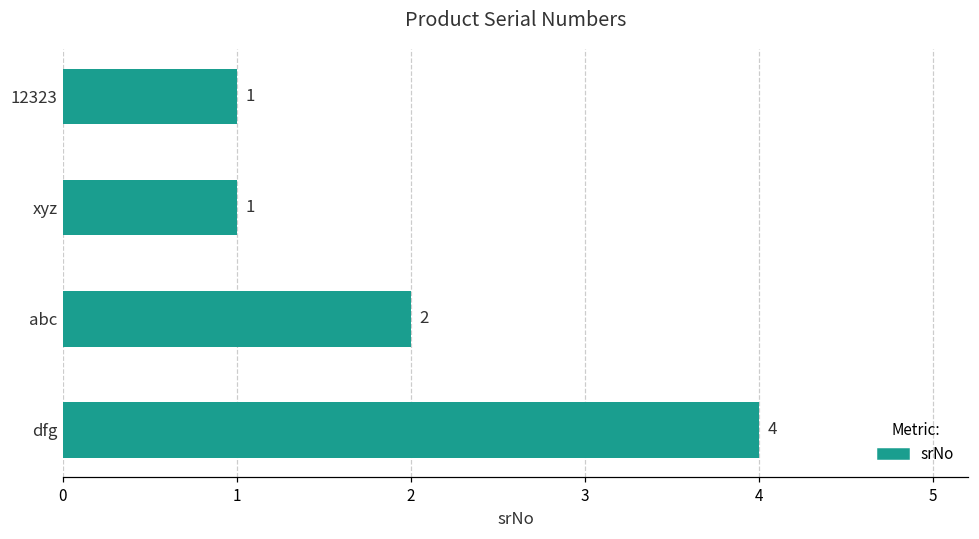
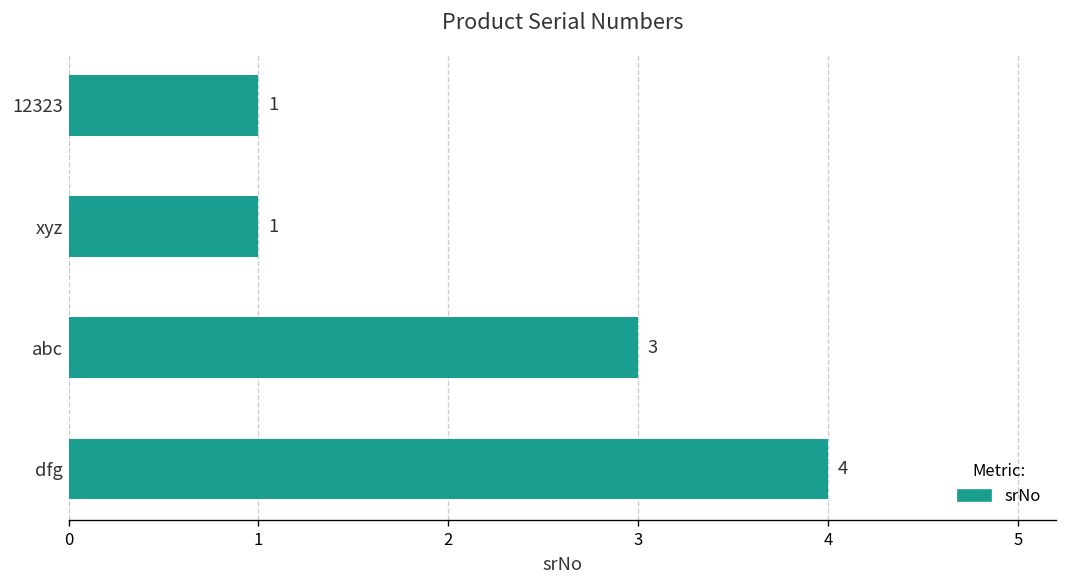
abc: 2 -> 3
